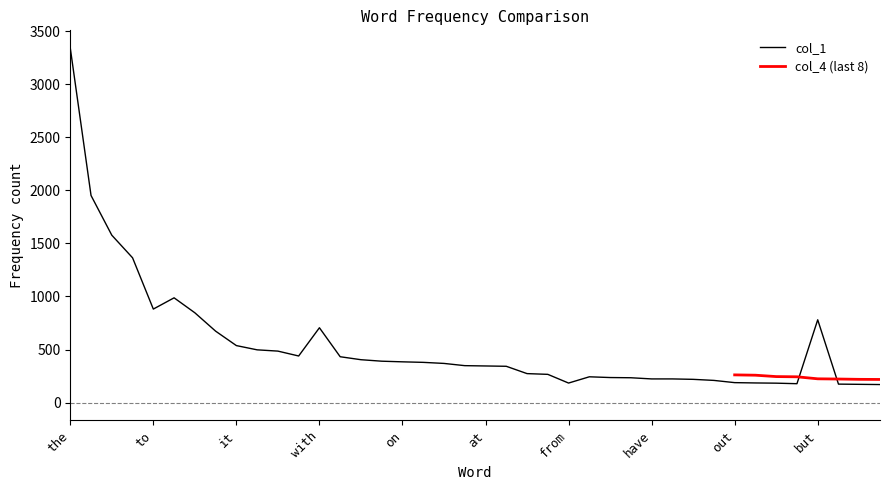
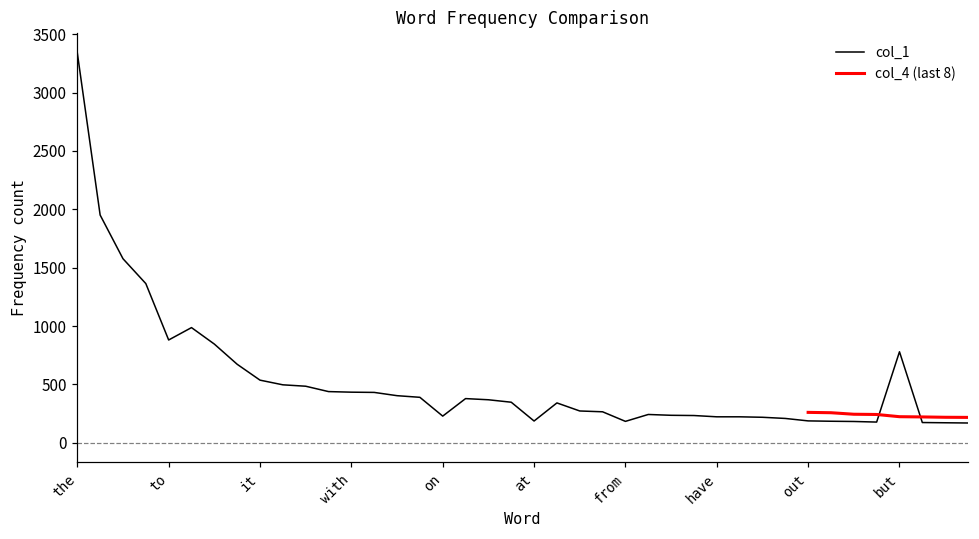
col_1, with: 710 -> 430
col_1, on: 380 -> 230
col_1, at: 350 -> 190
